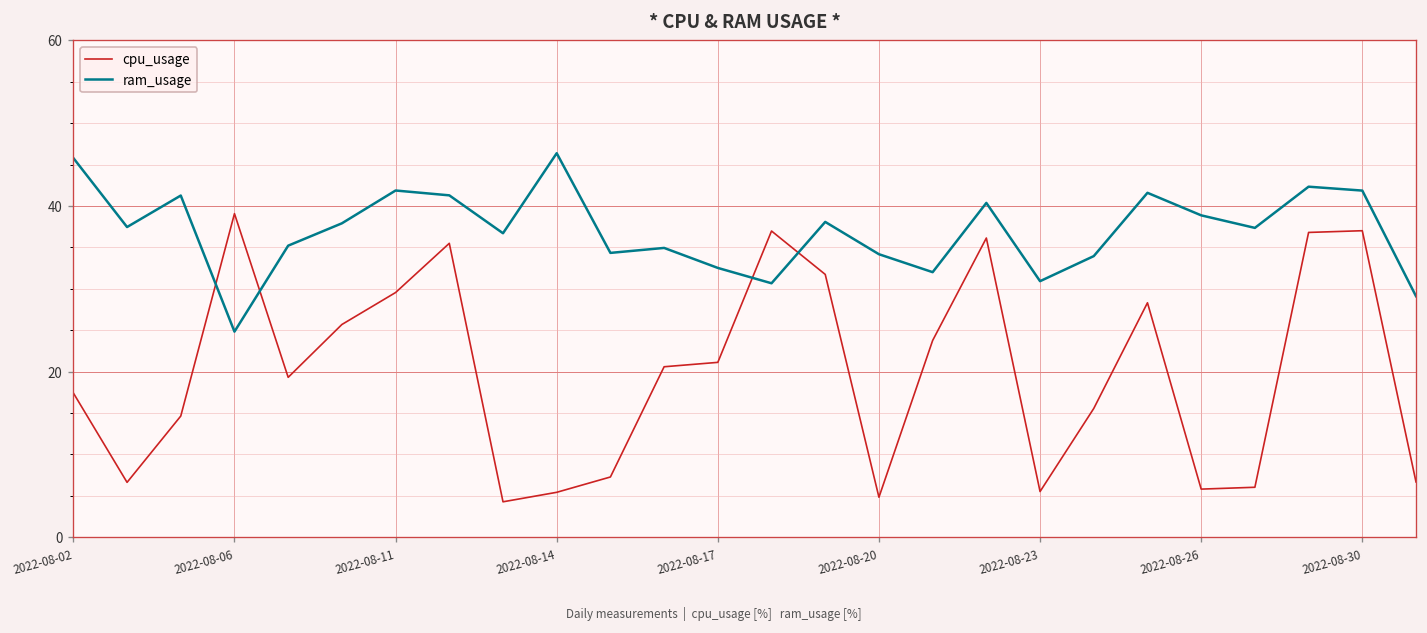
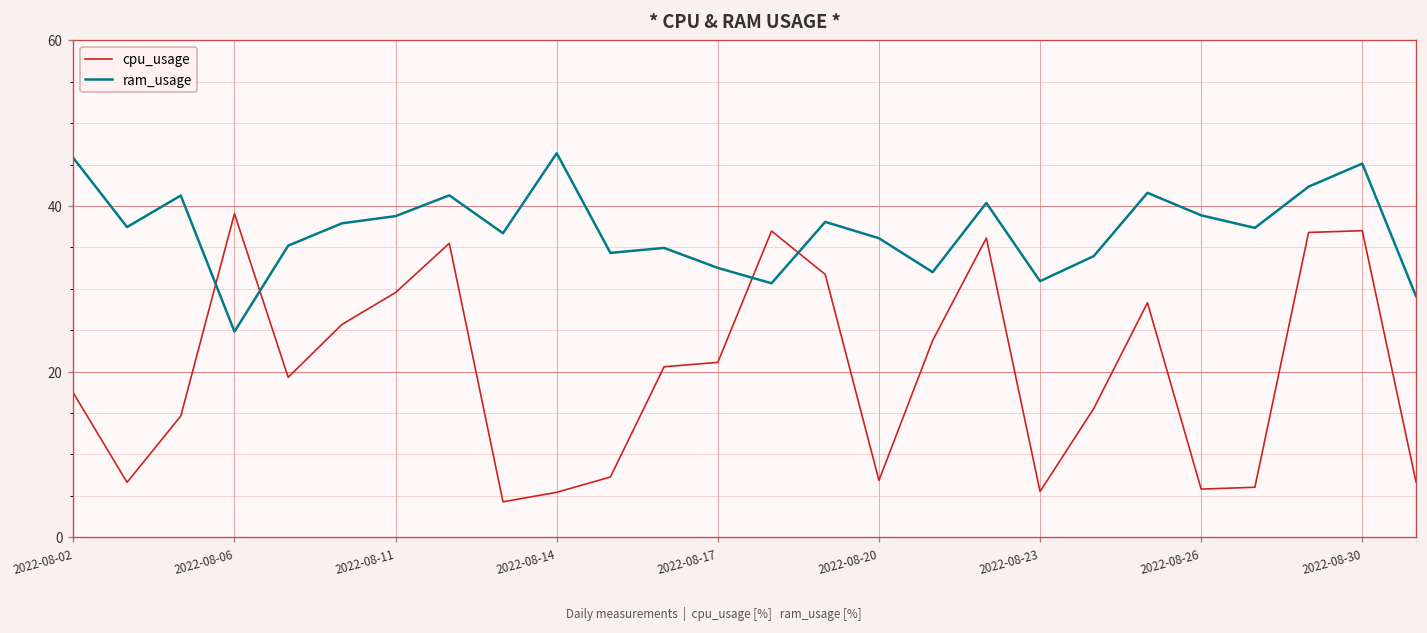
ram_usage, 2022-08-11: 42 -> 39
cpu_usage, 2022-08-20: 5 -> 7
ram_usage, 2022-08-20: 34 -> 36
ram_usage, 2022-08-30: 42 -> 45
